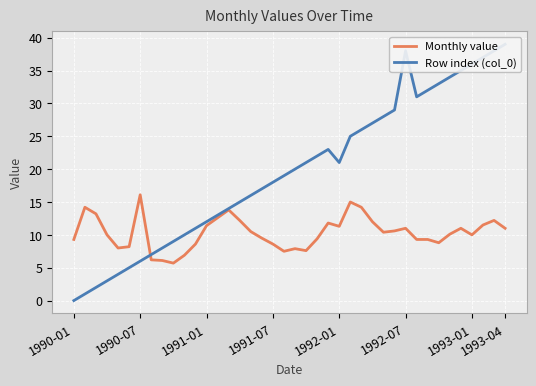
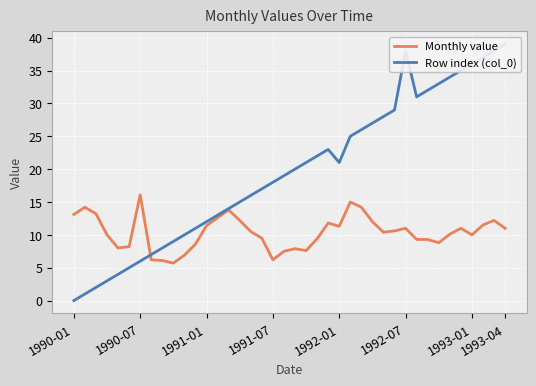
Monthly value, 1990-01: 9 -> 13
Monthly value, 1991-07: 9 -> 6
